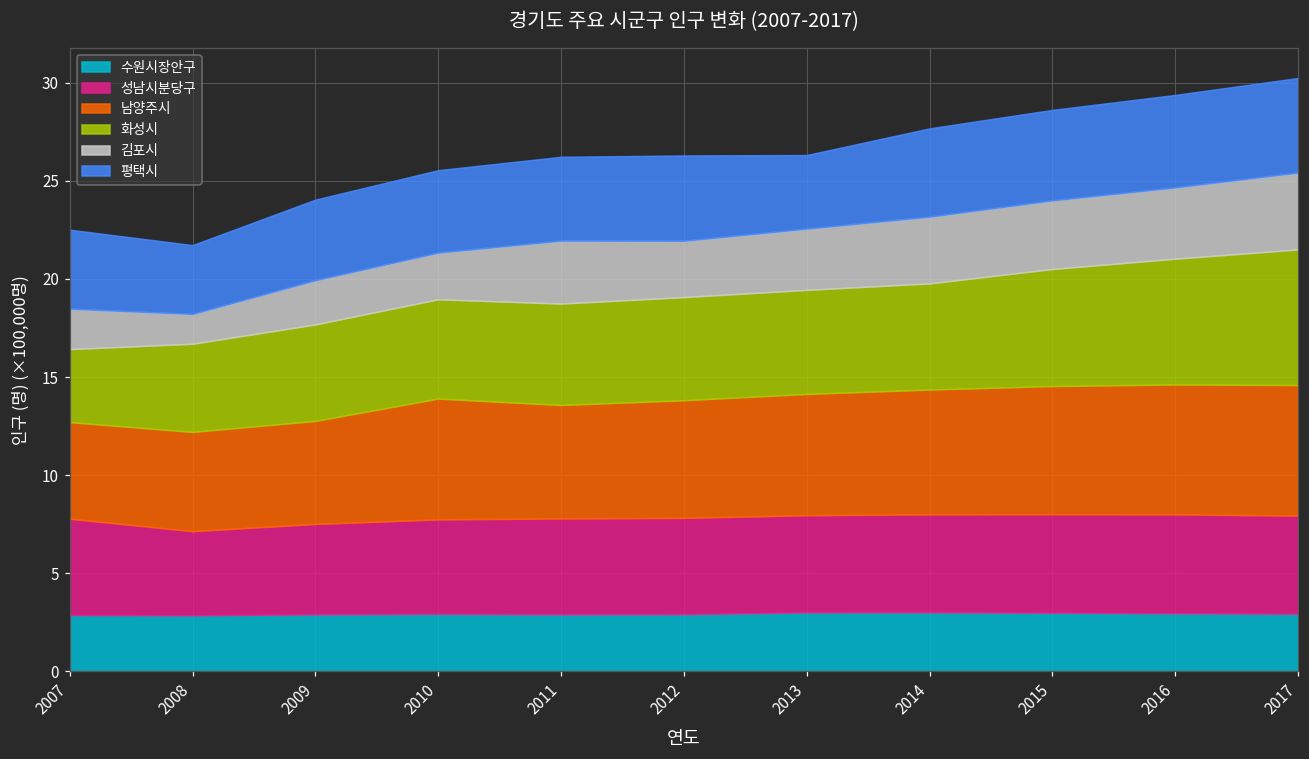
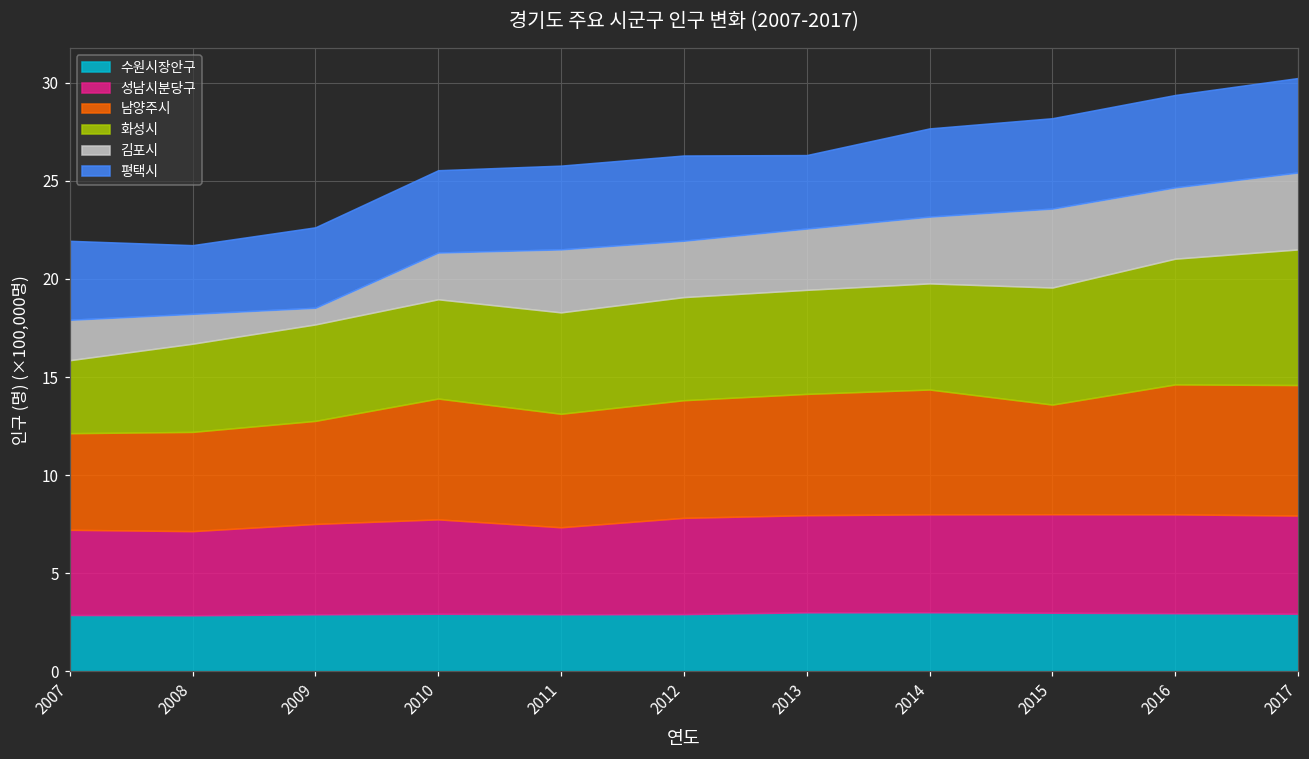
성남시분당구, 2007: 4.9 -> 4.3
김포시, 2009: 2.3 -> 0.8
성남시분당구, 2011: 4.9 -> 4.4
남양주시, 2015: 6.5 -> 5.6
김포시, 2015: 3.5 -> 4.0
